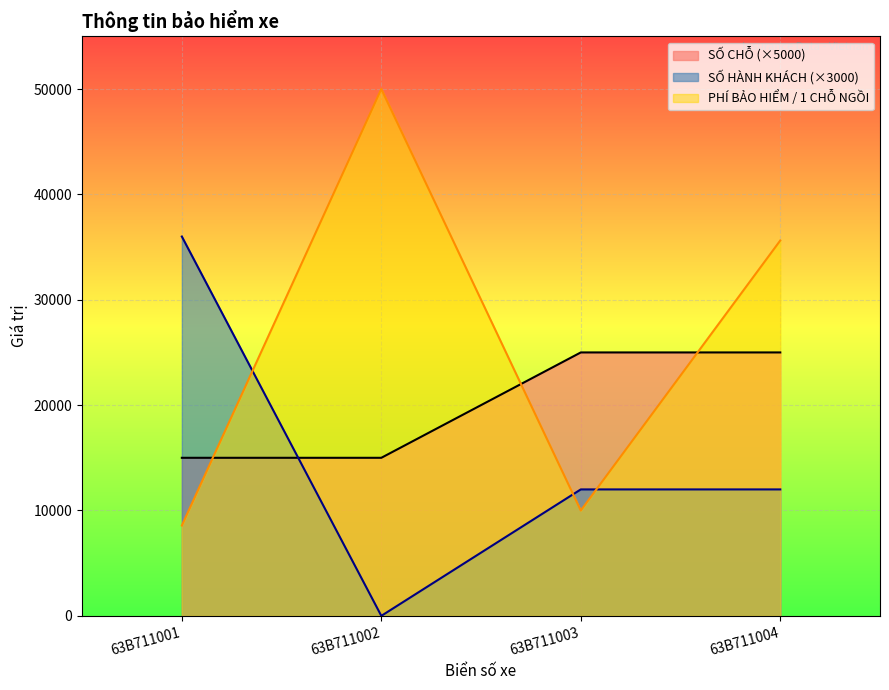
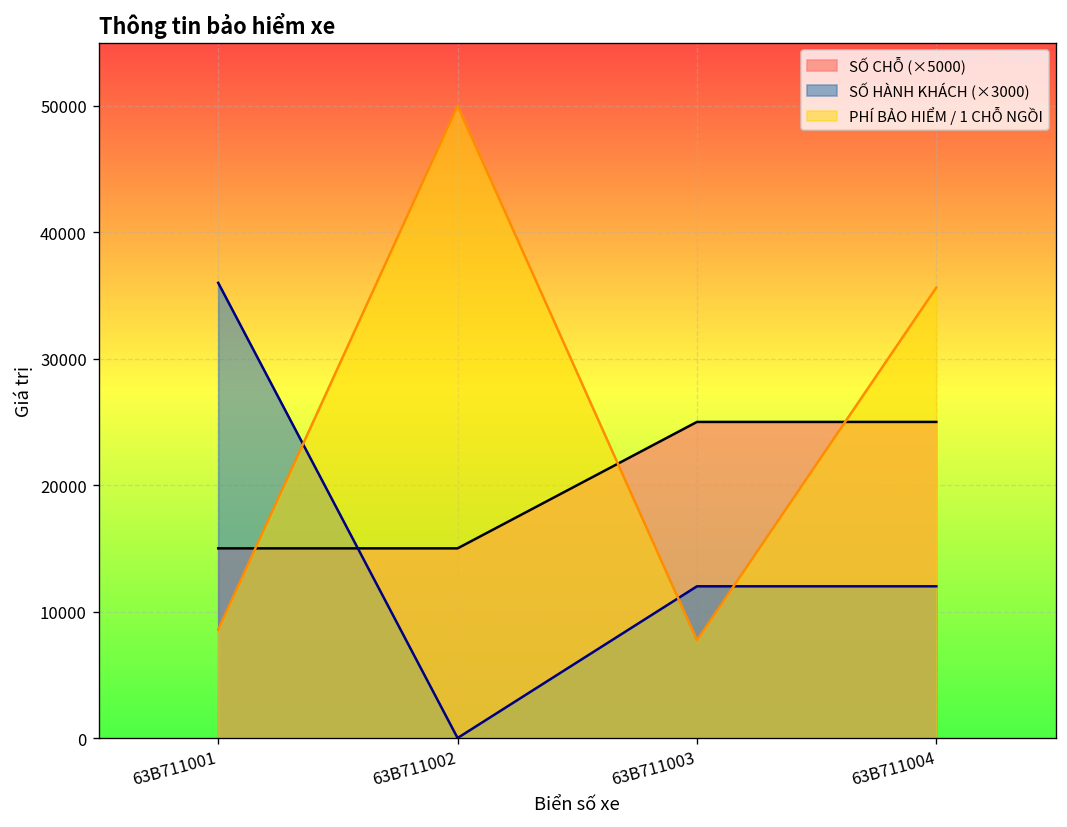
PHÍ BẢO HIỂM / 1 CHỖ NGỒI, 63B711003: 10000 -> 7700
